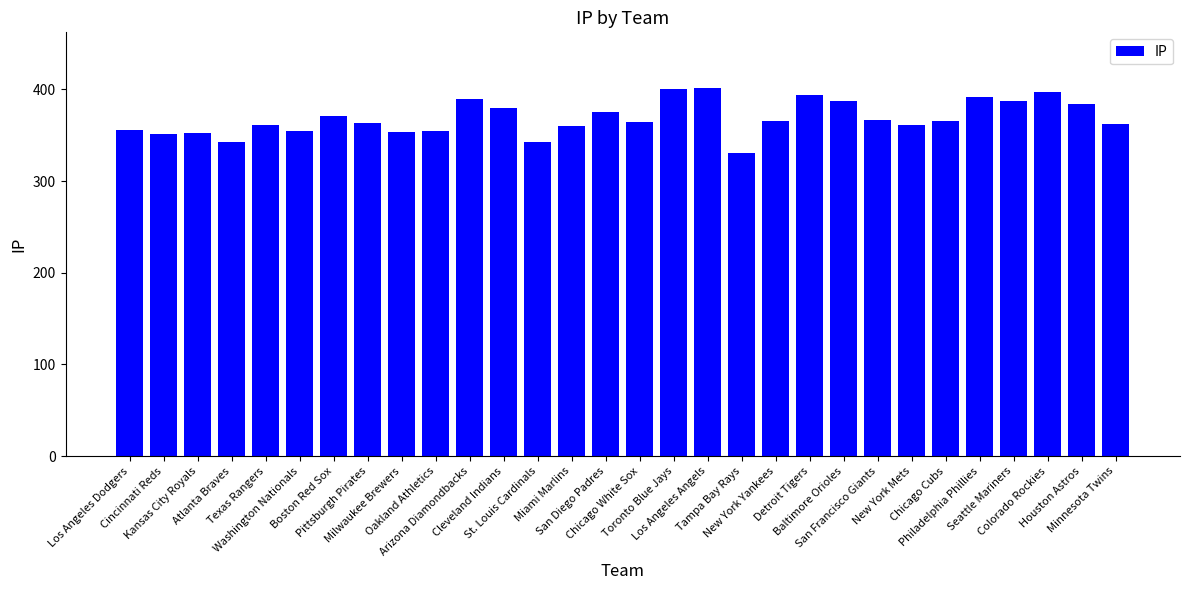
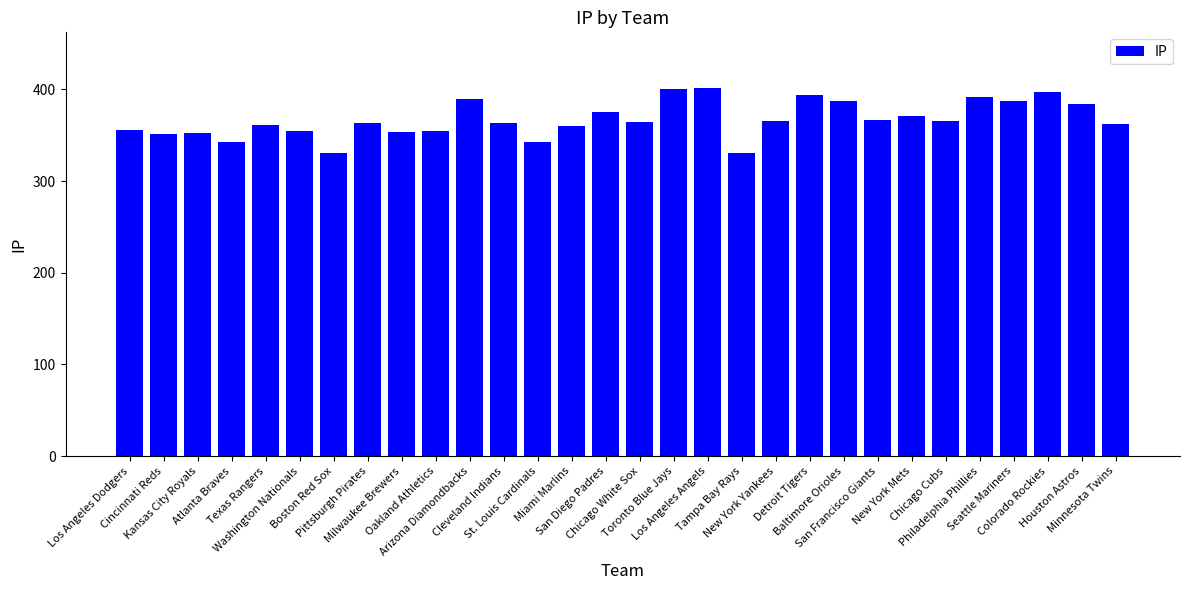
Boston Red Sox: 370 -> 330
Cleveland Indians: 380 -> 360
New York Mets: 360 -> 370
